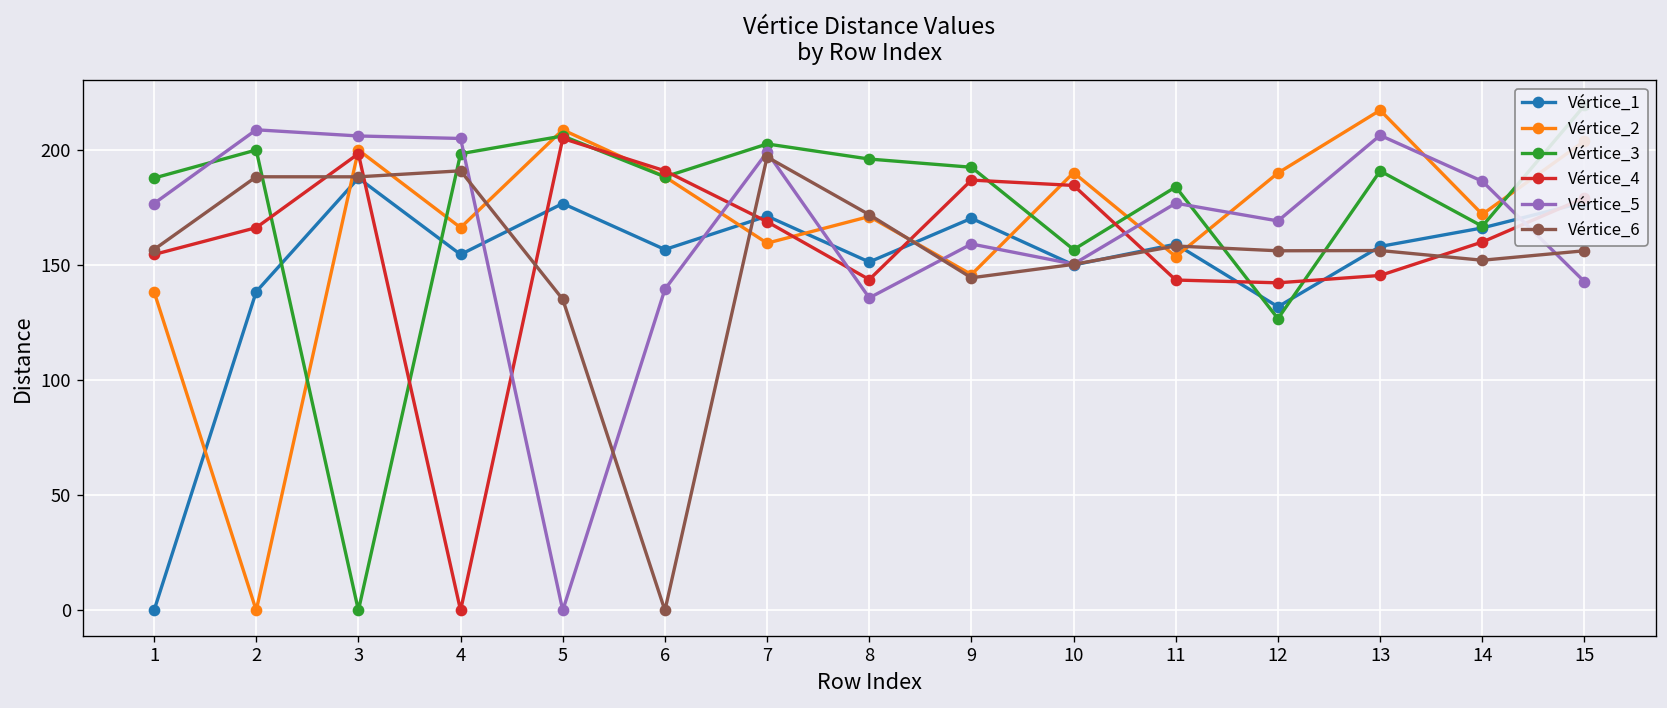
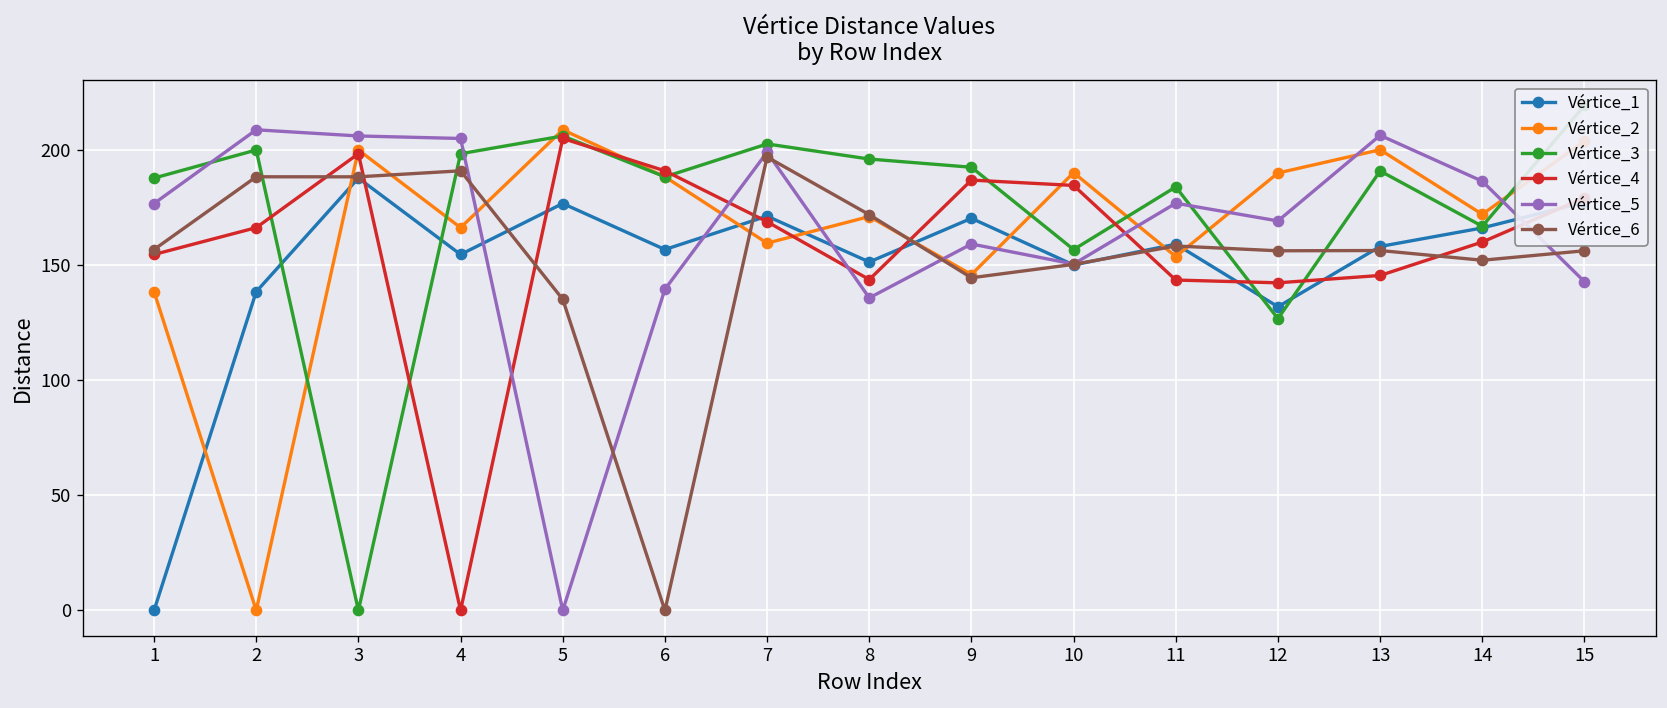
Vértice_2, 13: 217 -> 200
